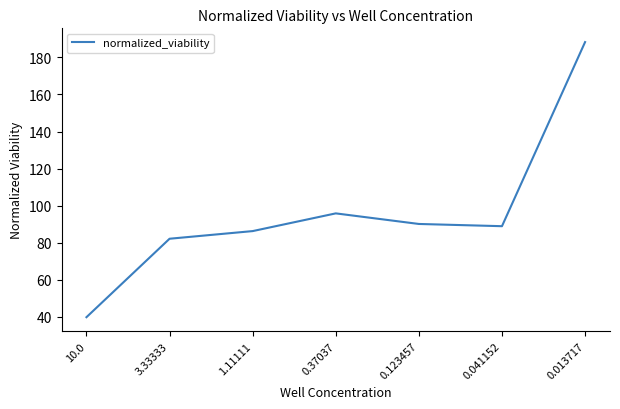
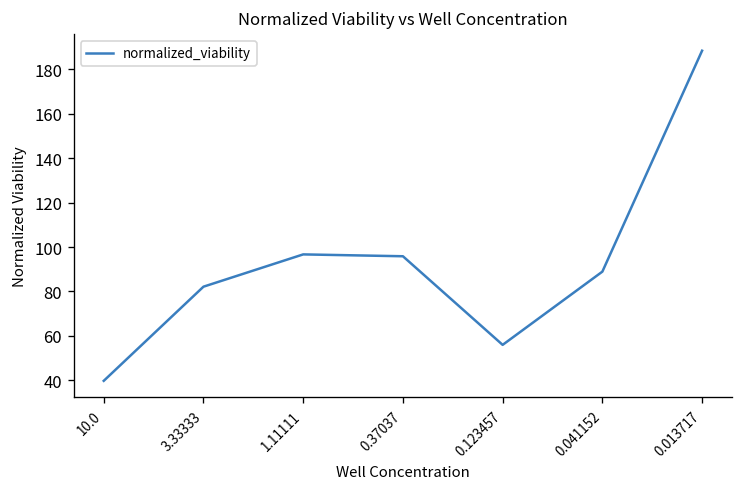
1.11111: 86 -> 97
0.123457: 90 -> 56
